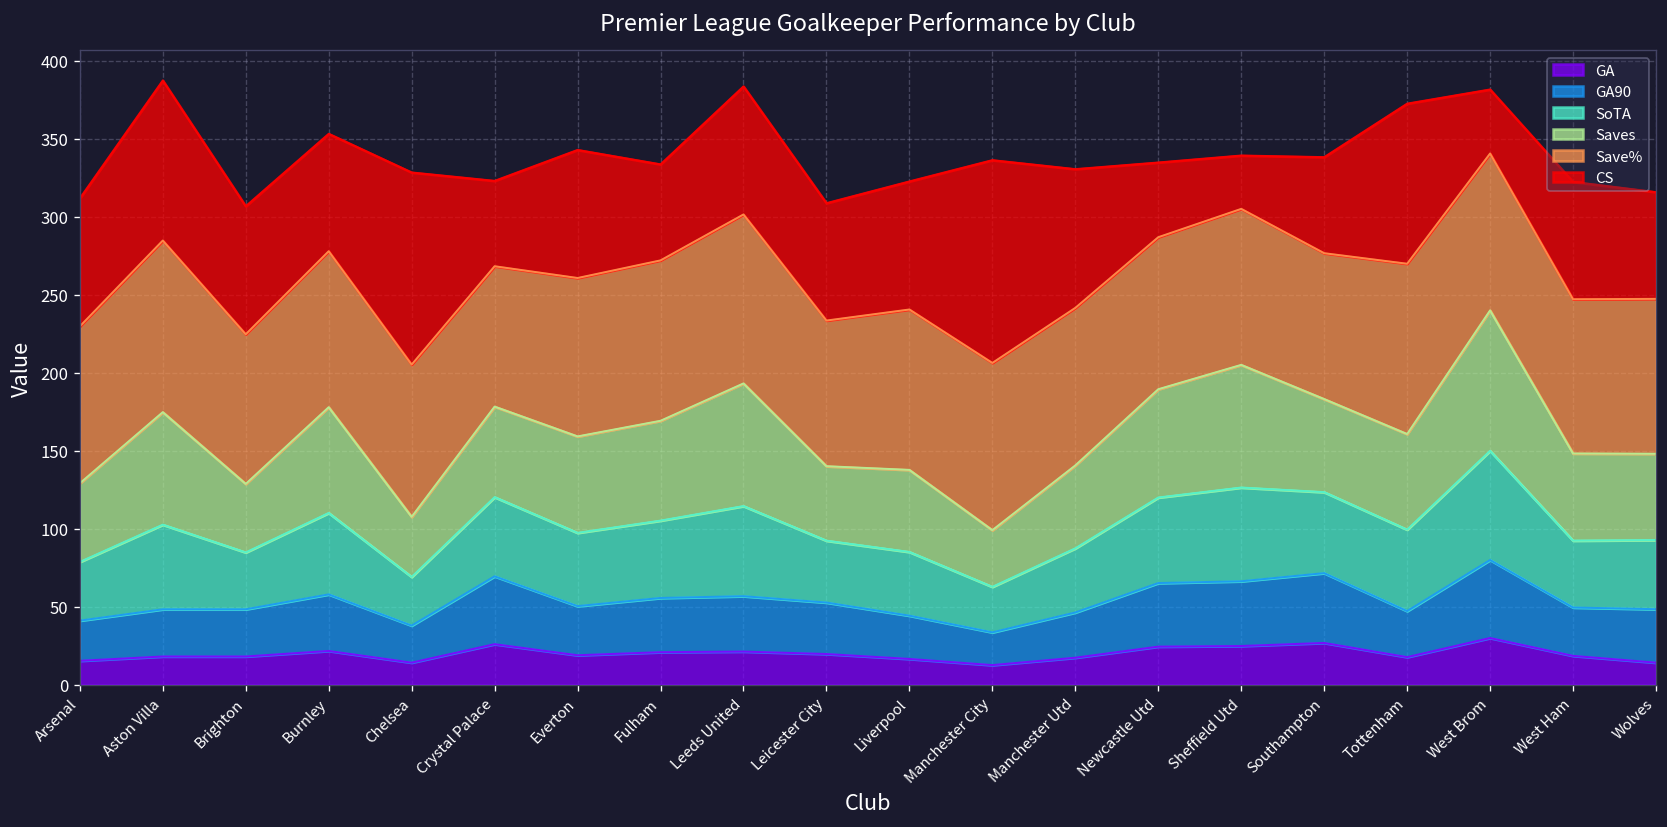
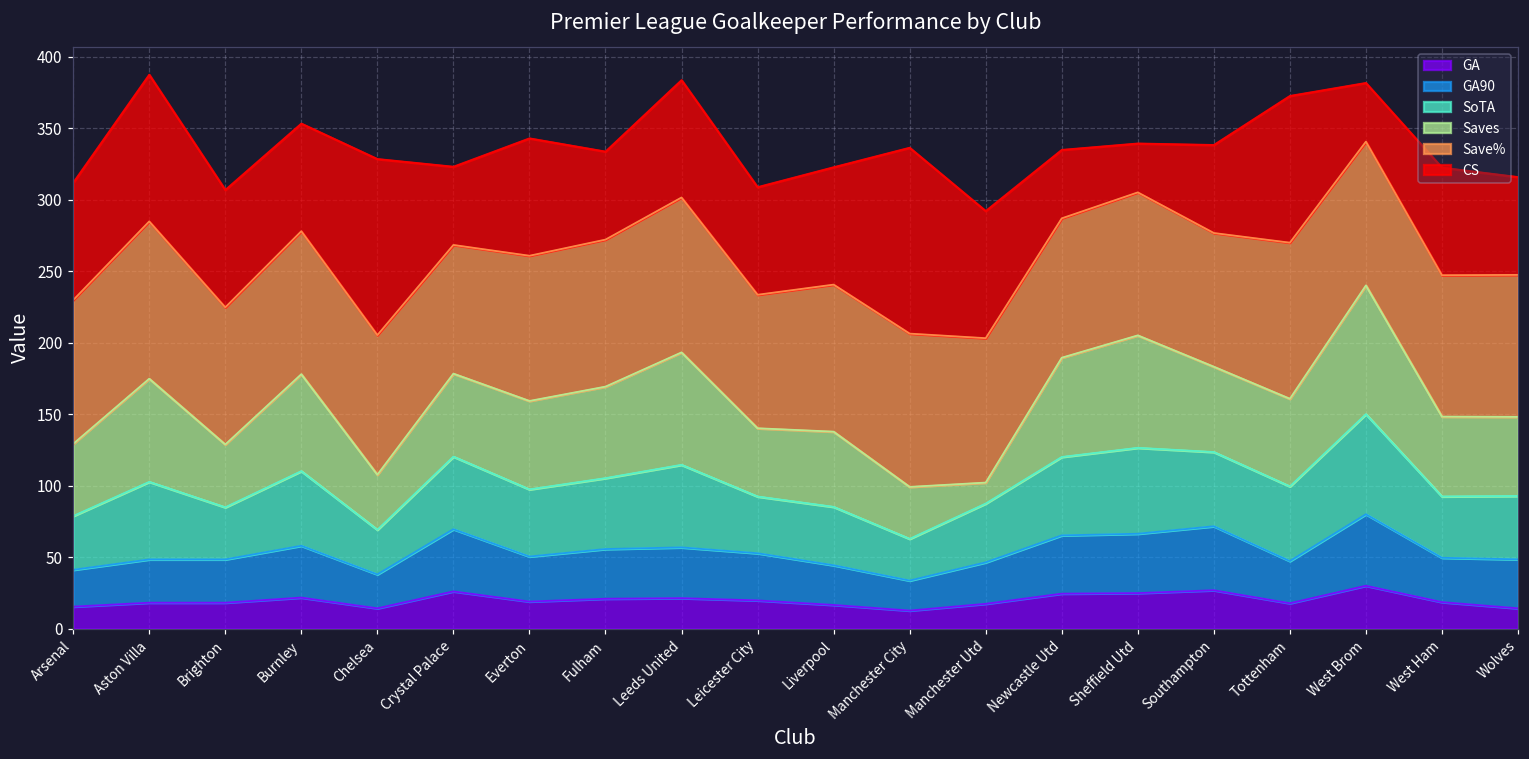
Saves, Manchester Utd: 53 -> 15
